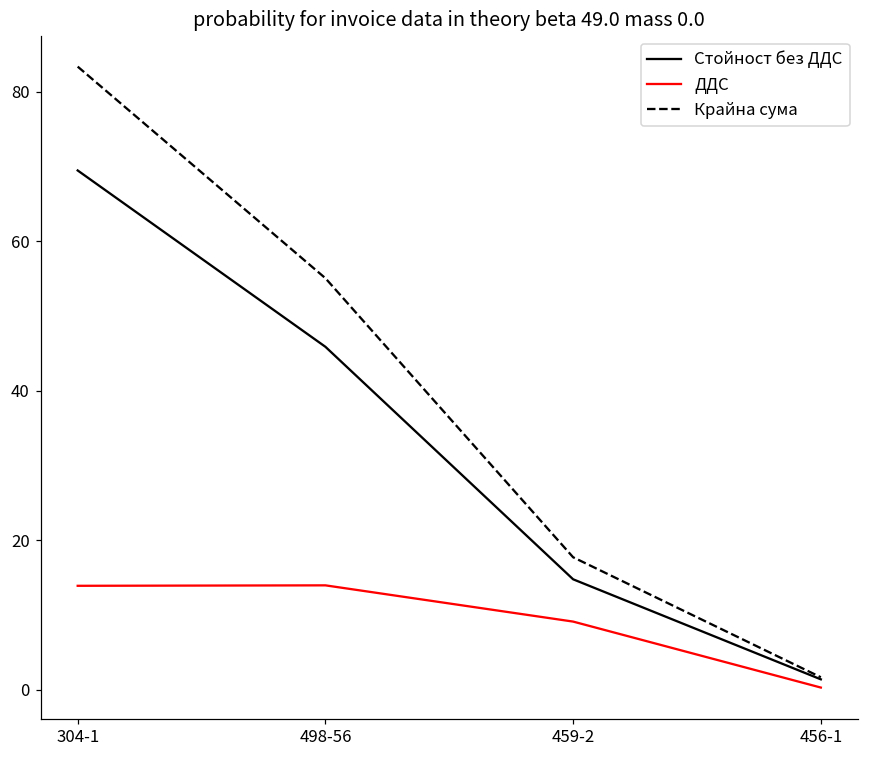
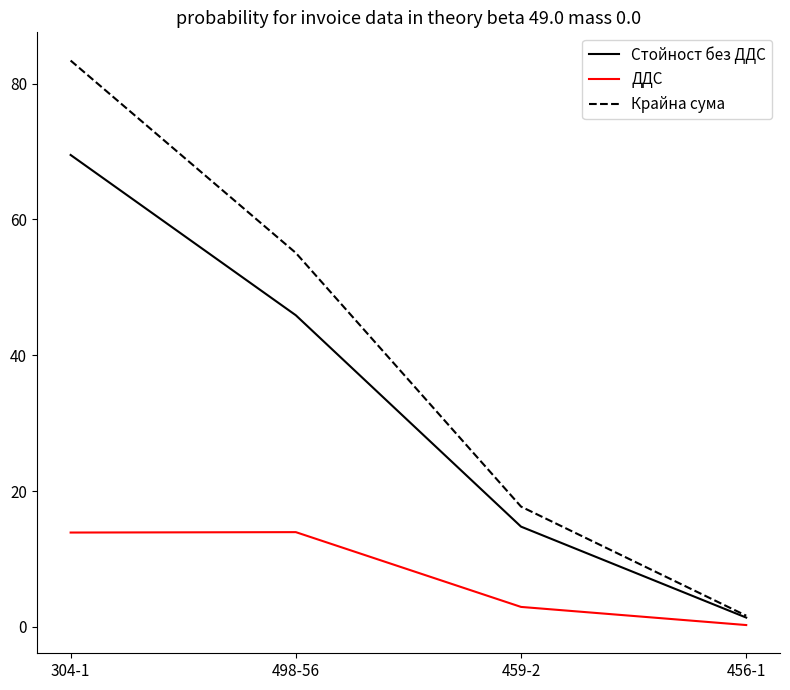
ДДС, 459-2: 9 -> 3
